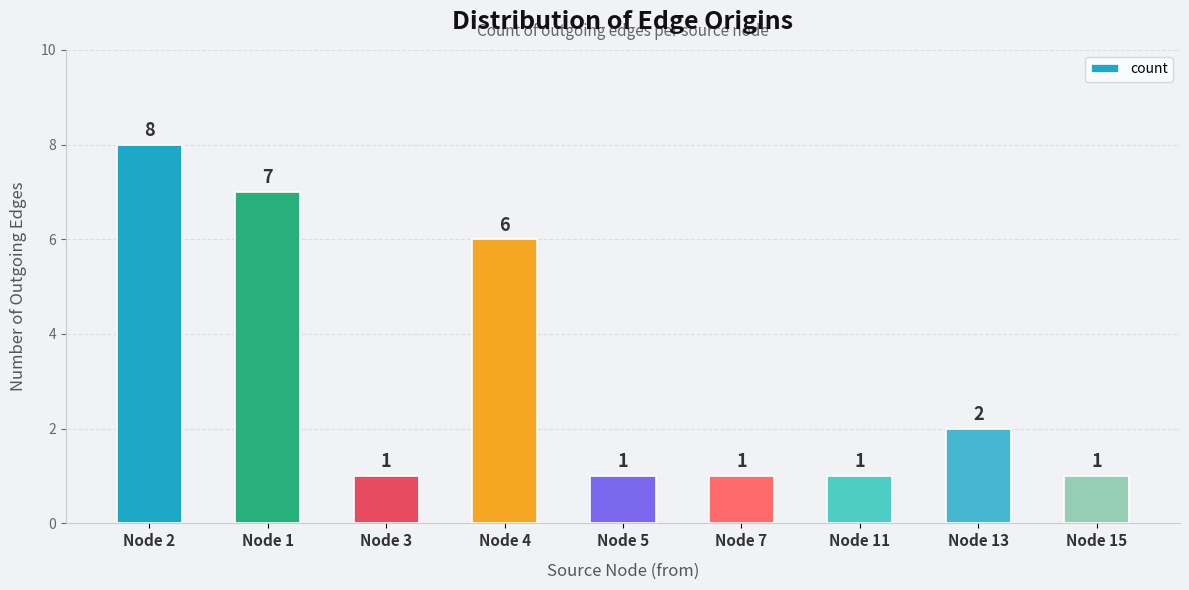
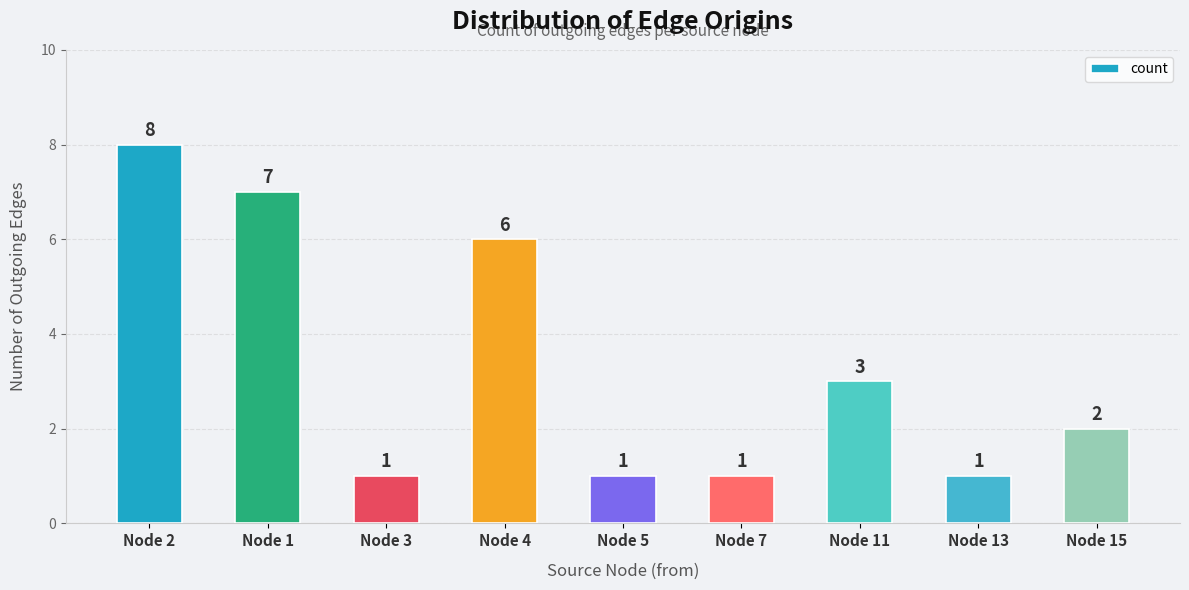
Node 11: 1 -> 3
Node 13: 2 -> 1
Node 15: 1 -> 2
